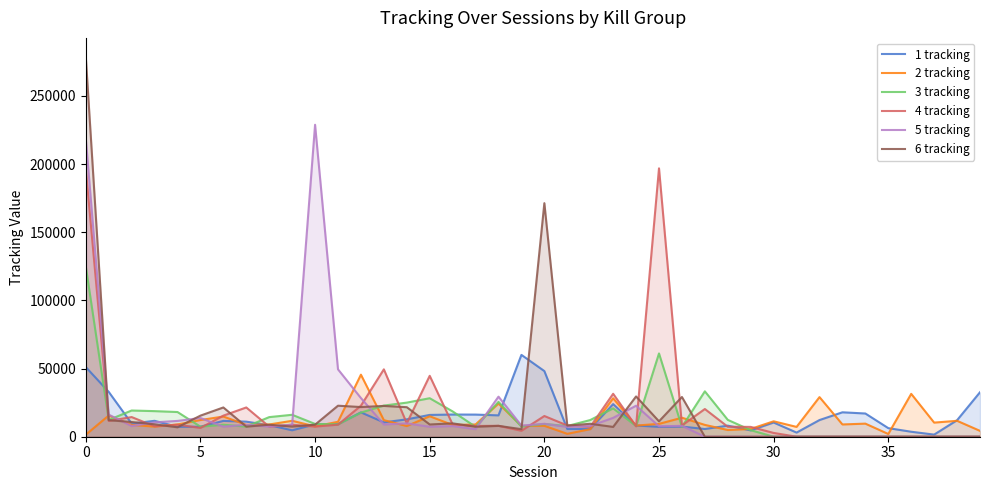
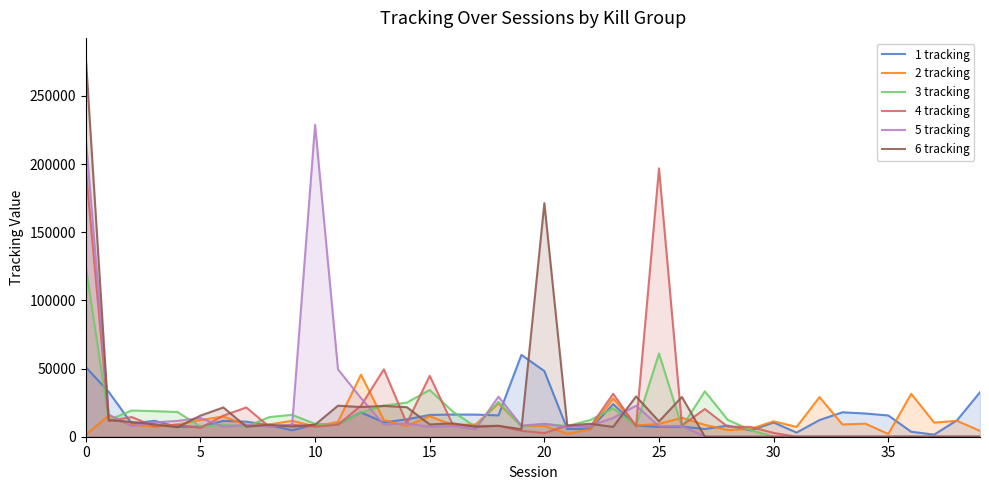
3 tracking, 15: 28000 -> 34000
4 tracking, 20: 15000 -> 3000
1 tracking, 35: 6000 -> 16000
